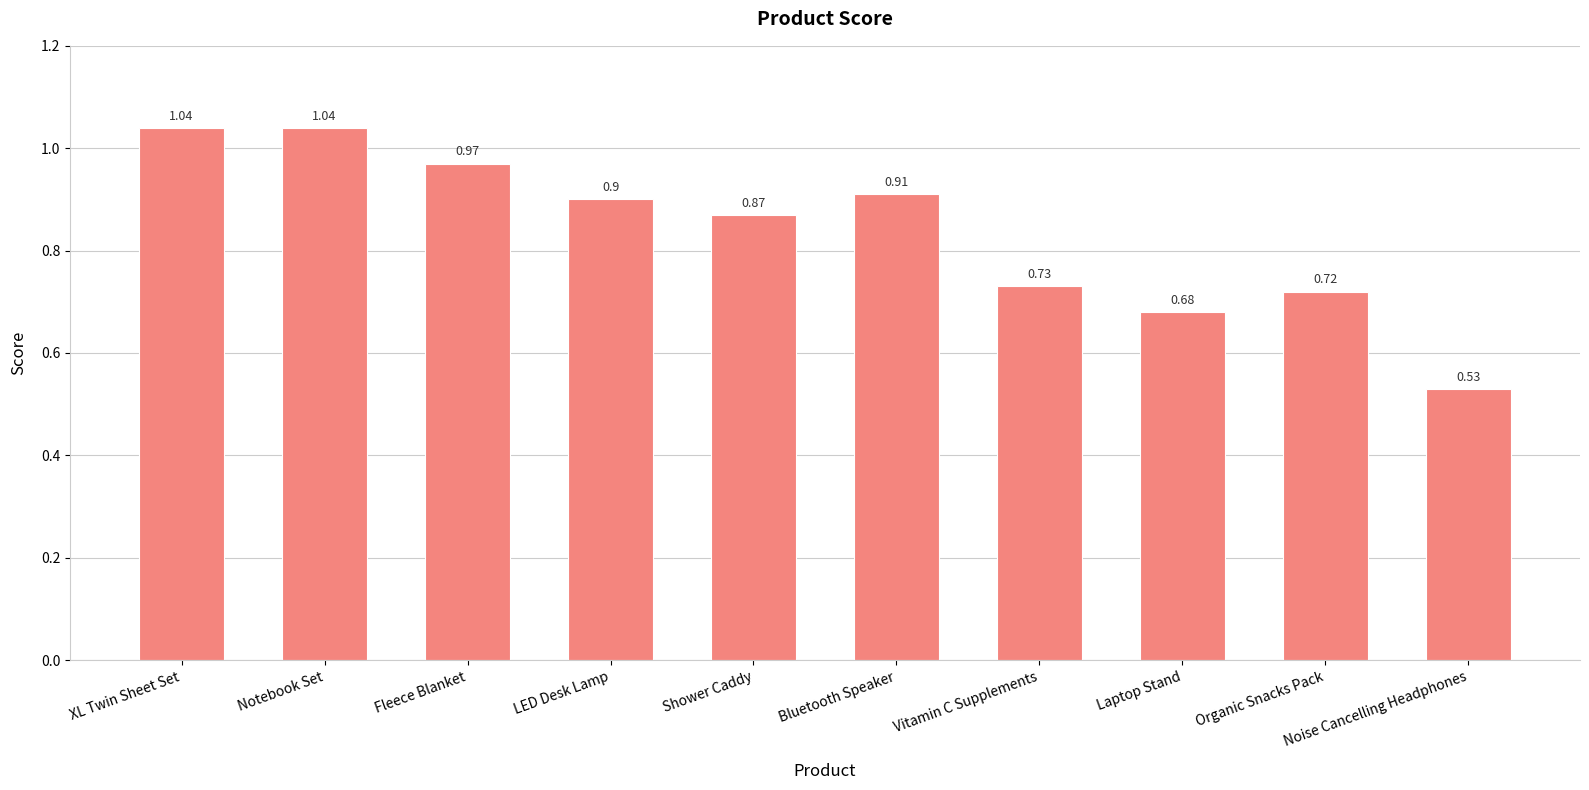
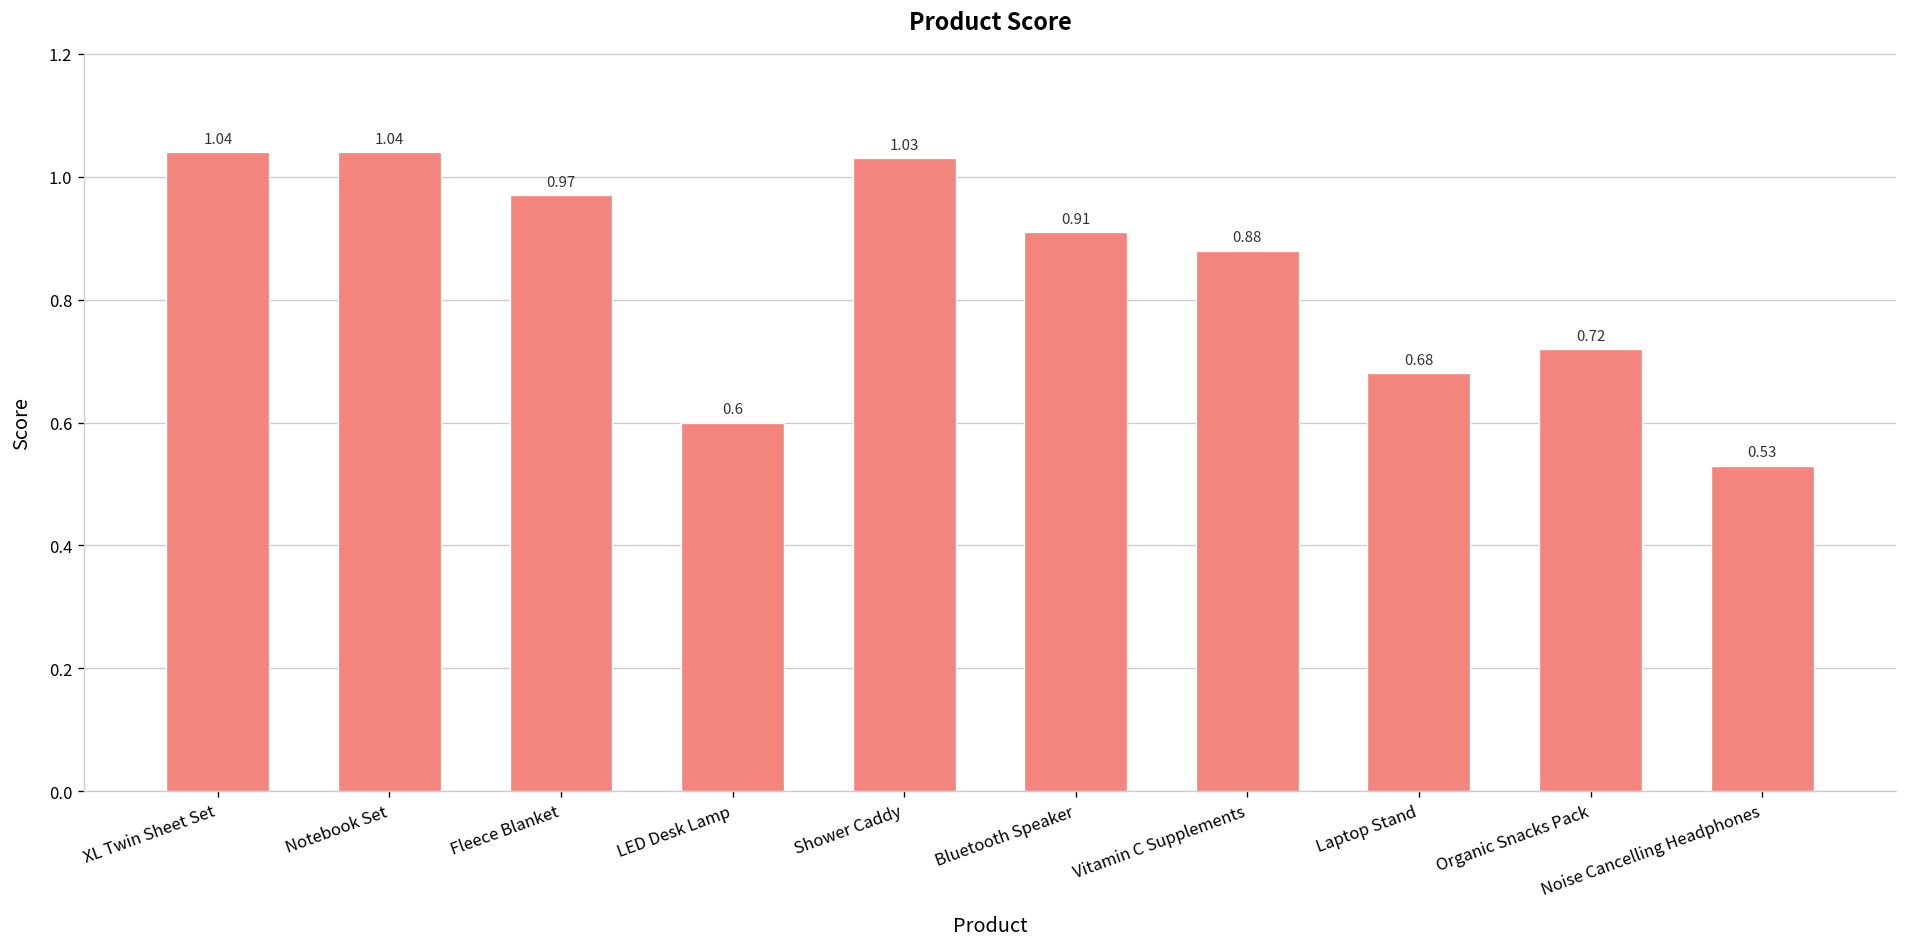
LED Desk Lamp: 0.9 -> 0.6
Shower Caddy: 0.87 -> 1.03
Vitamin C Supplements: 0.73 -> 0.88
